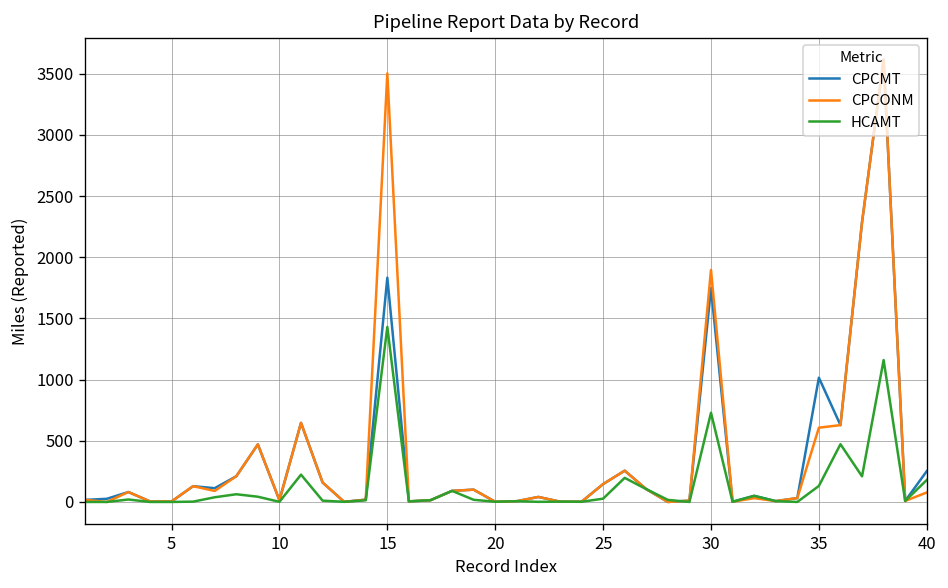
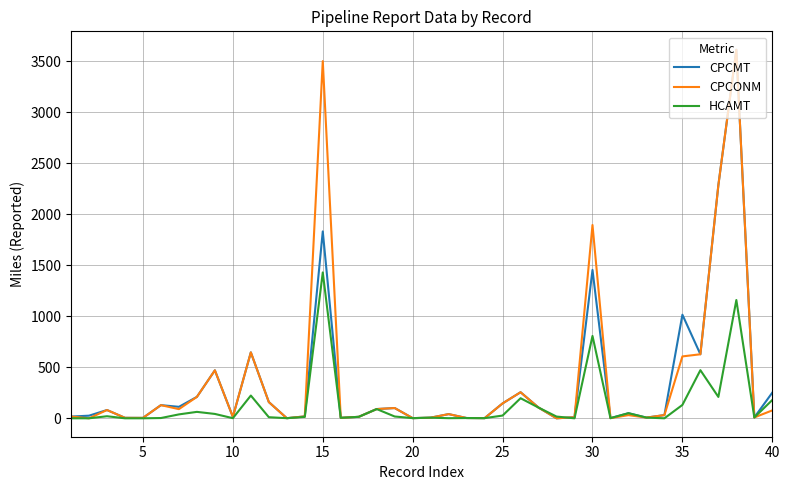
CPCMT, 30: 1750 -> 1460
HCAMT, 30: 730 -> 810
